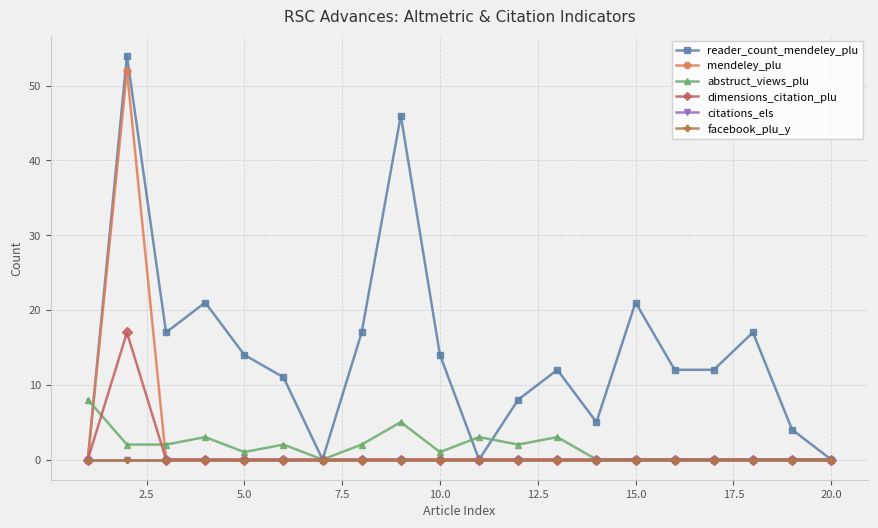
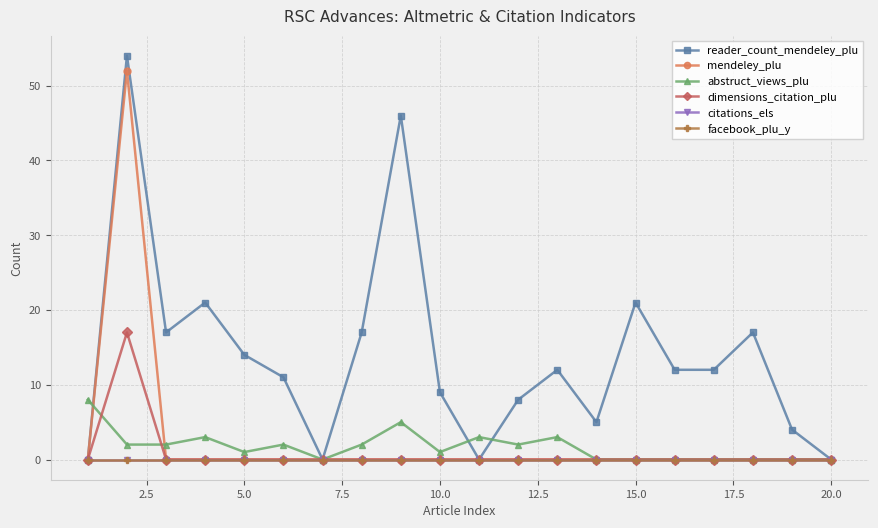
reader_count_mendeley_plu, 10.0: 14 -> 9
